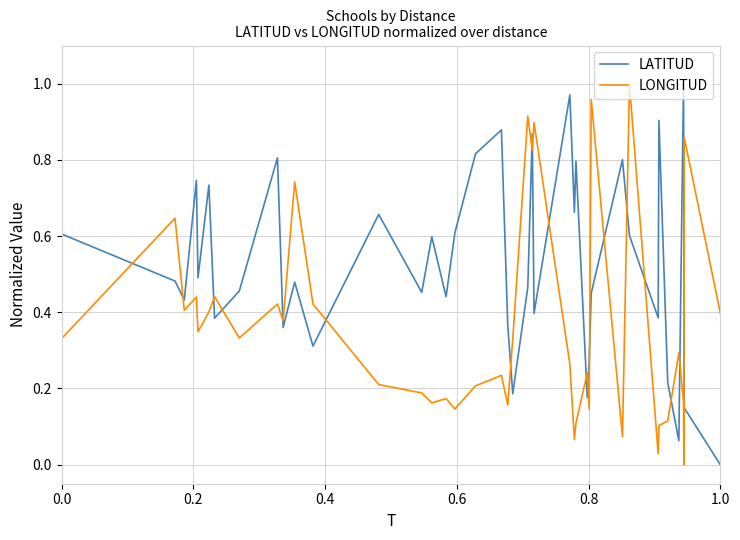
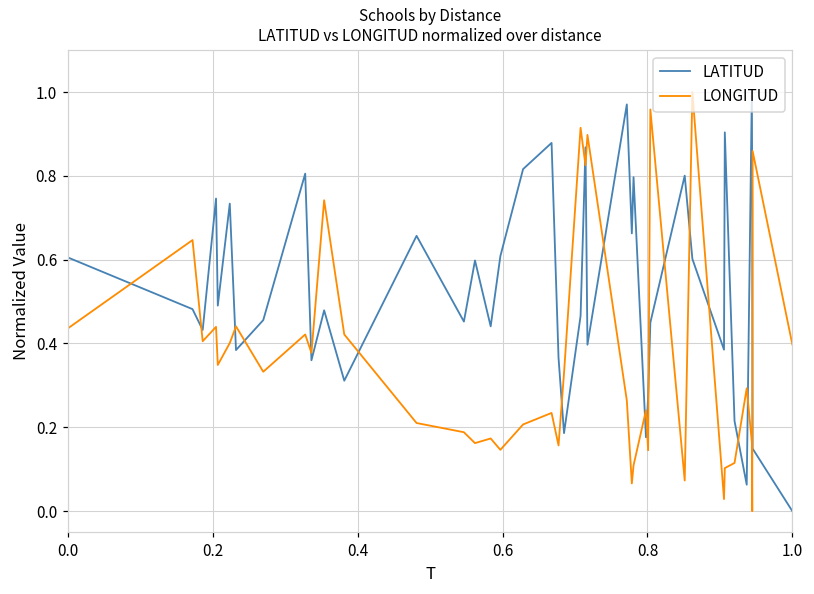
LONGITUD, 0.0: 0.33 -> 0.44
